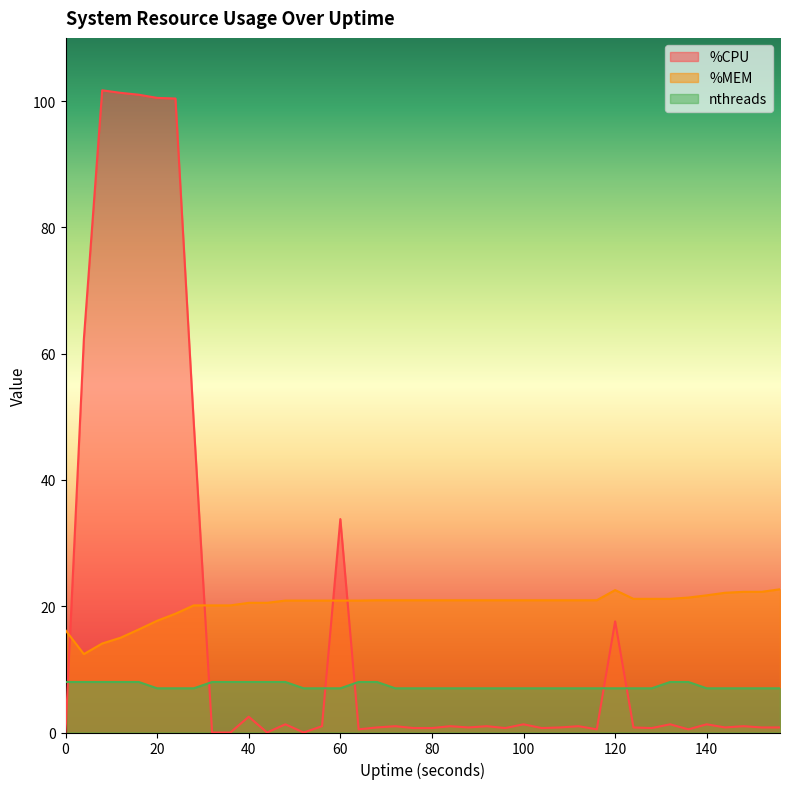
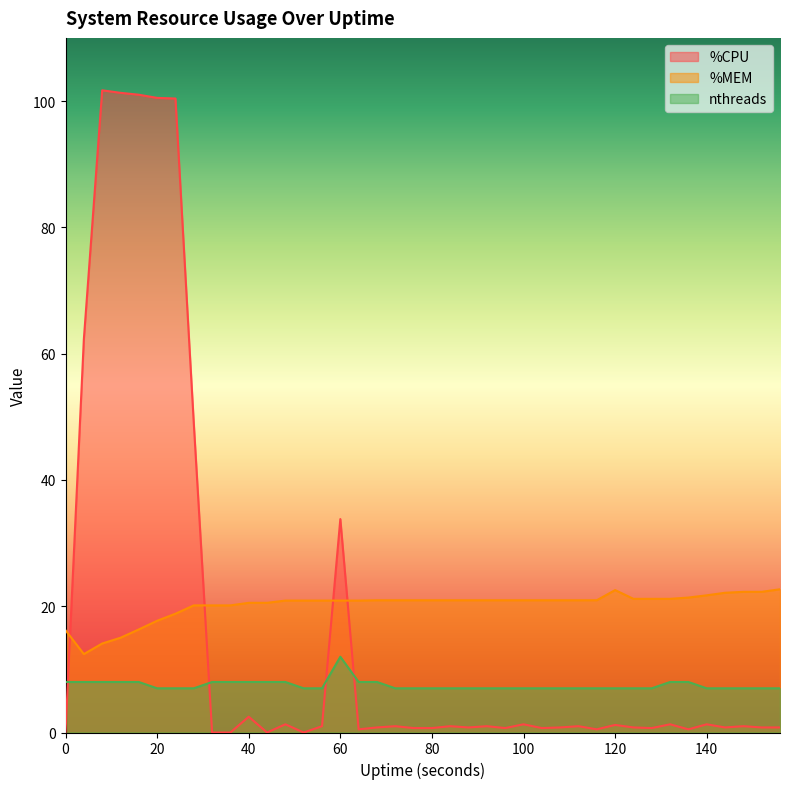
nthreads, 60: 7 -> 12
%CPU, 120: 18 -> 1
